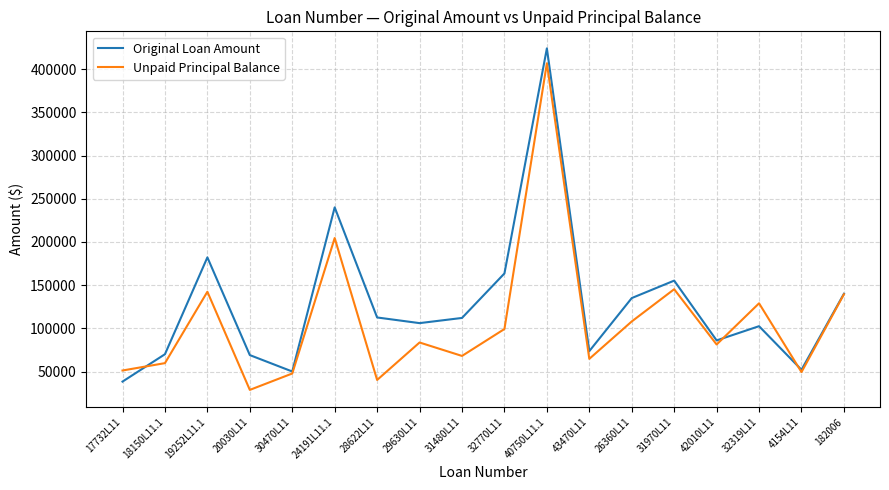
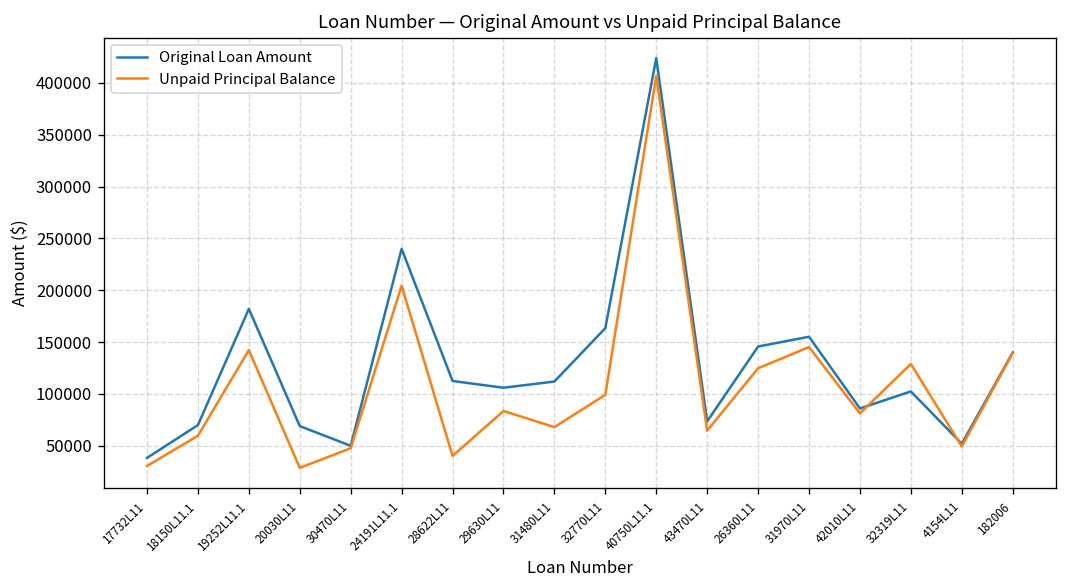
Unpaid Principal Balance, 17732L11: 50000 -> 30000
Original Loan Amount, 26360L11: 140000 -> 150000
Unpaid Principal Balance, 26360L11: 110000 -> 120000
